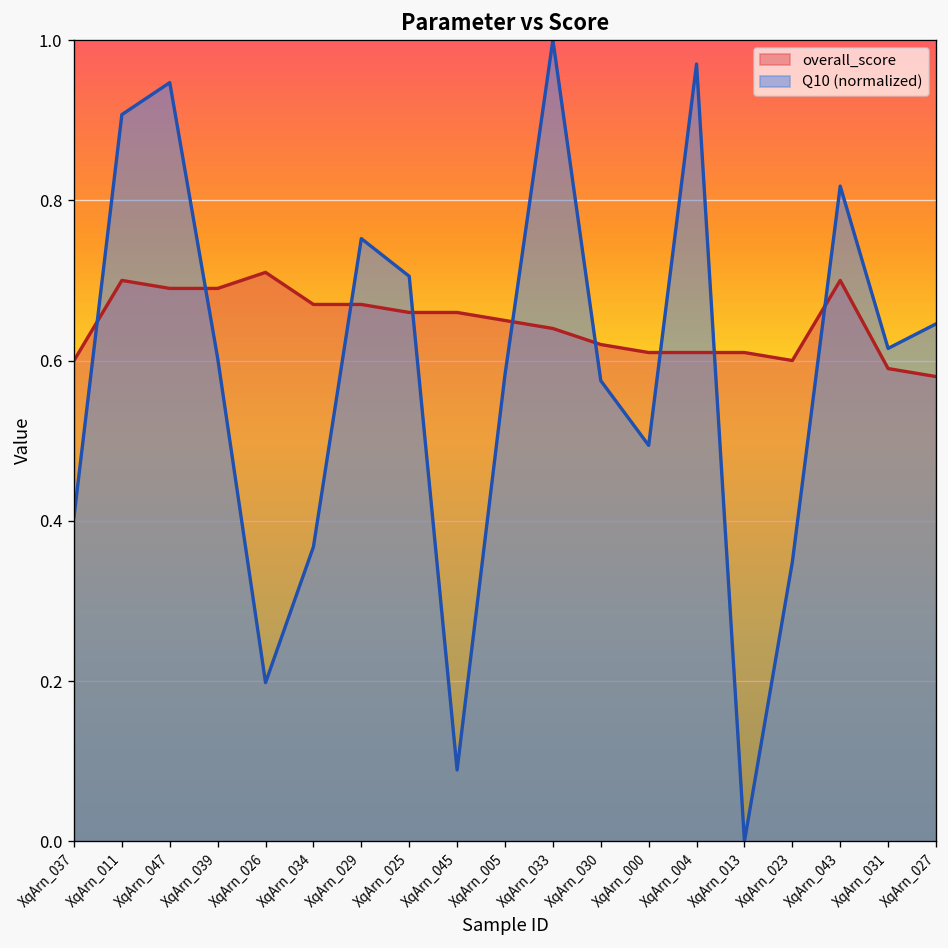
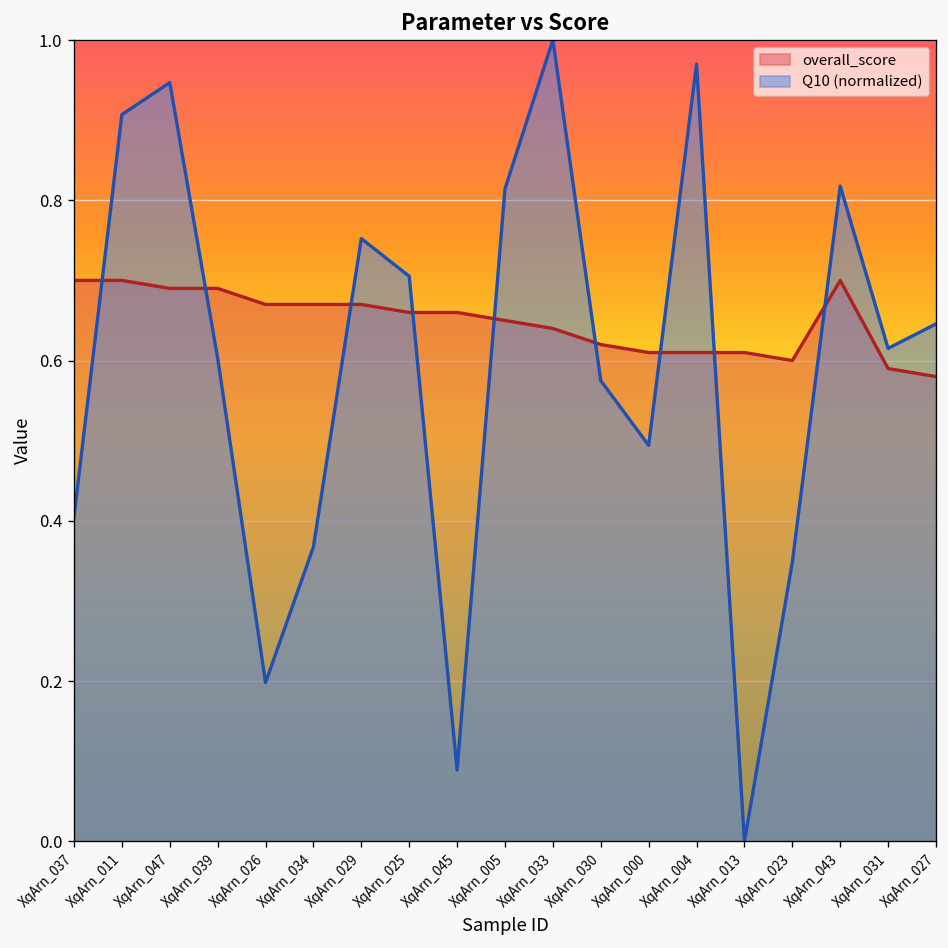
overall_score, XqArn_037: 0.6 -> 0.7
overall_score, XqArn_026: 0.71 -> 0.67
Q10 (normalized), XqArn_005: 0.58 -> 0.81
